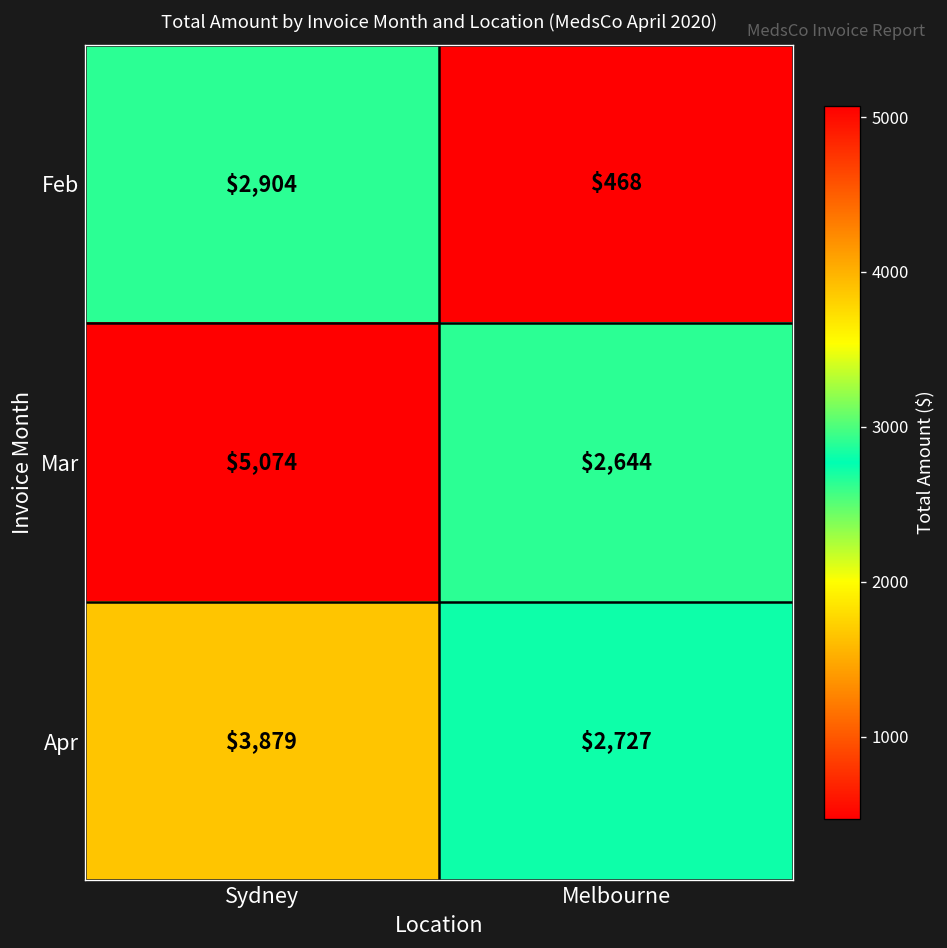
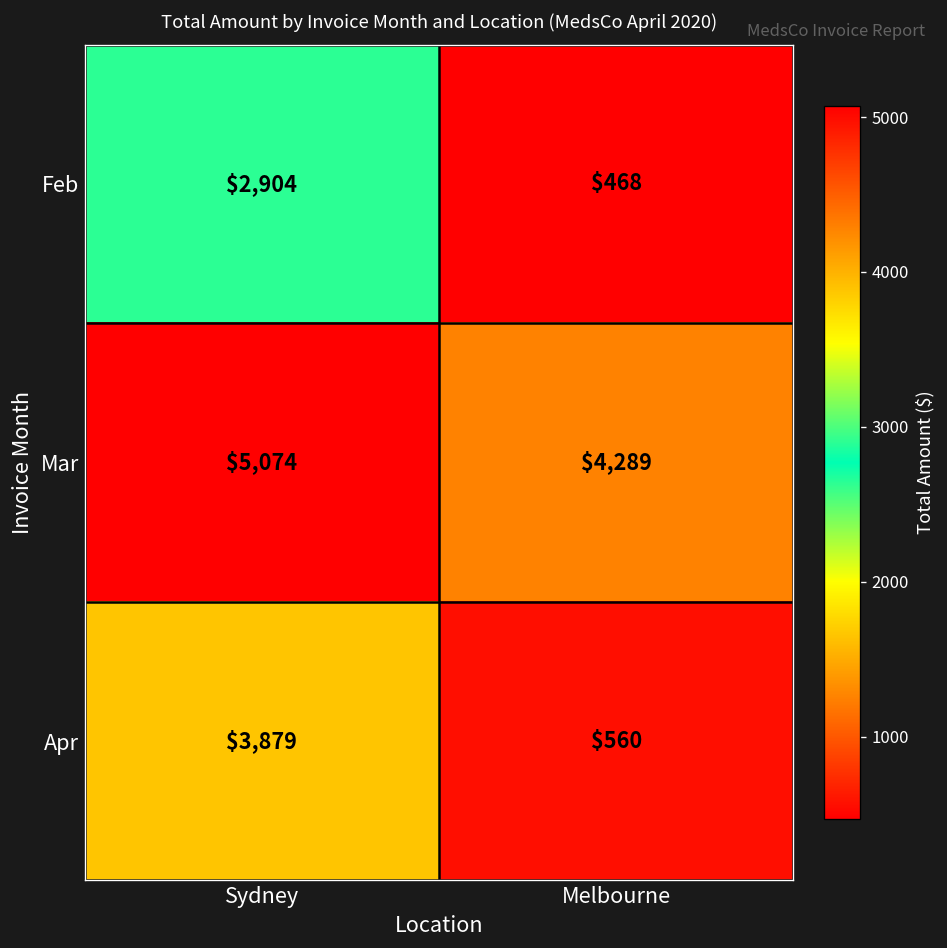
Mar, Melbourne: $2,644 -> $4,289
Apr, Melbourne: $2,727 -> $560
